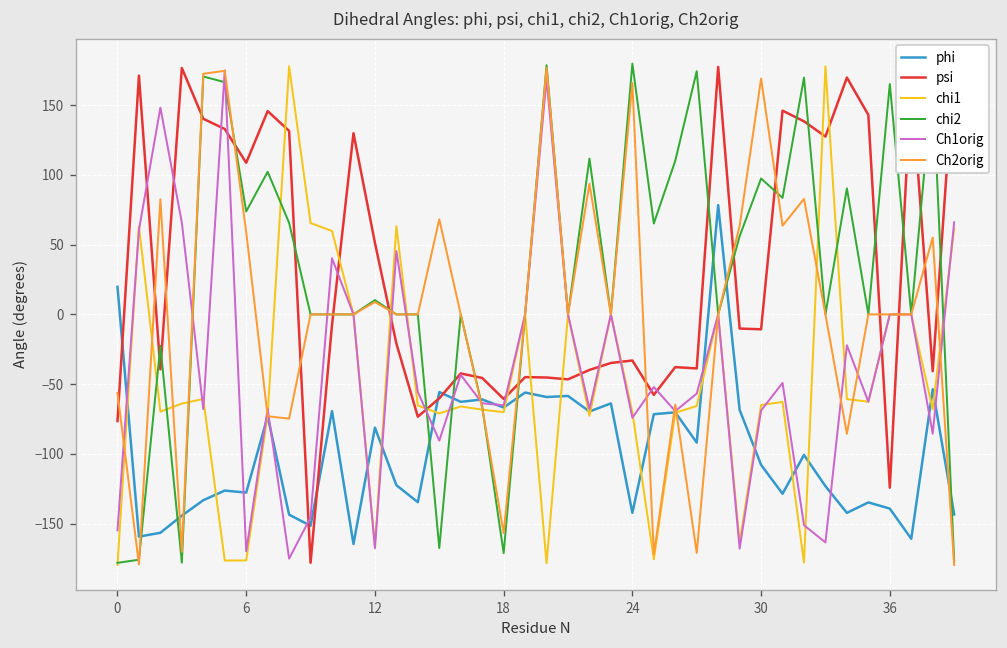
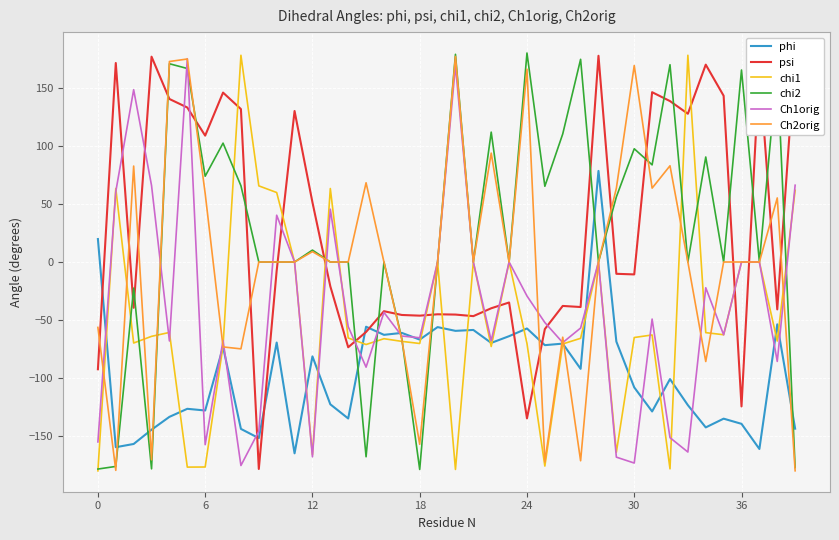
psi, 0: -77 -> -92
Ch1orig, 6: -170 -> -157
psi, 18: -61 -> -46
chi2, 18: -171 -> -179
phi, 24: -142 -> -57
psi, 24: -33 -> -135
Ch1orig, 24: -74 -> -29
Ch1orig, 30: -69 -> -173
